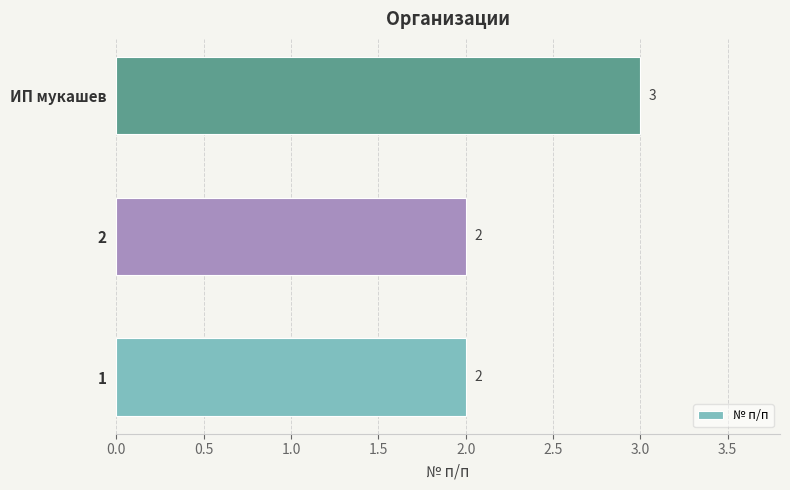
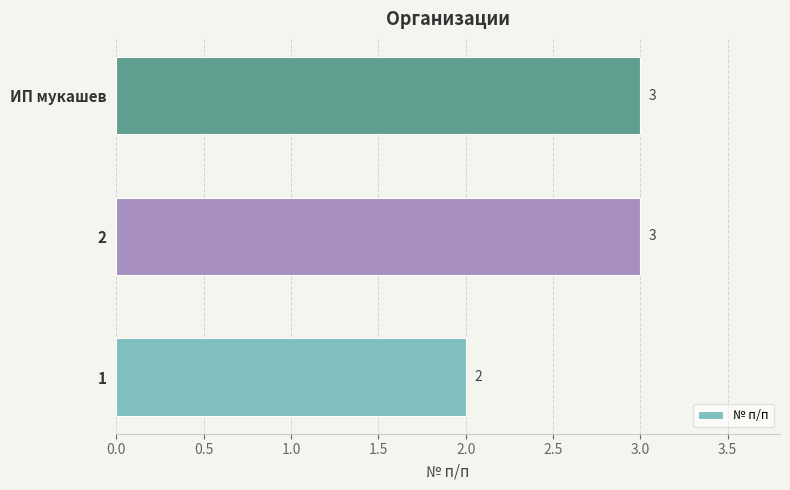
2: 2 -> 3
